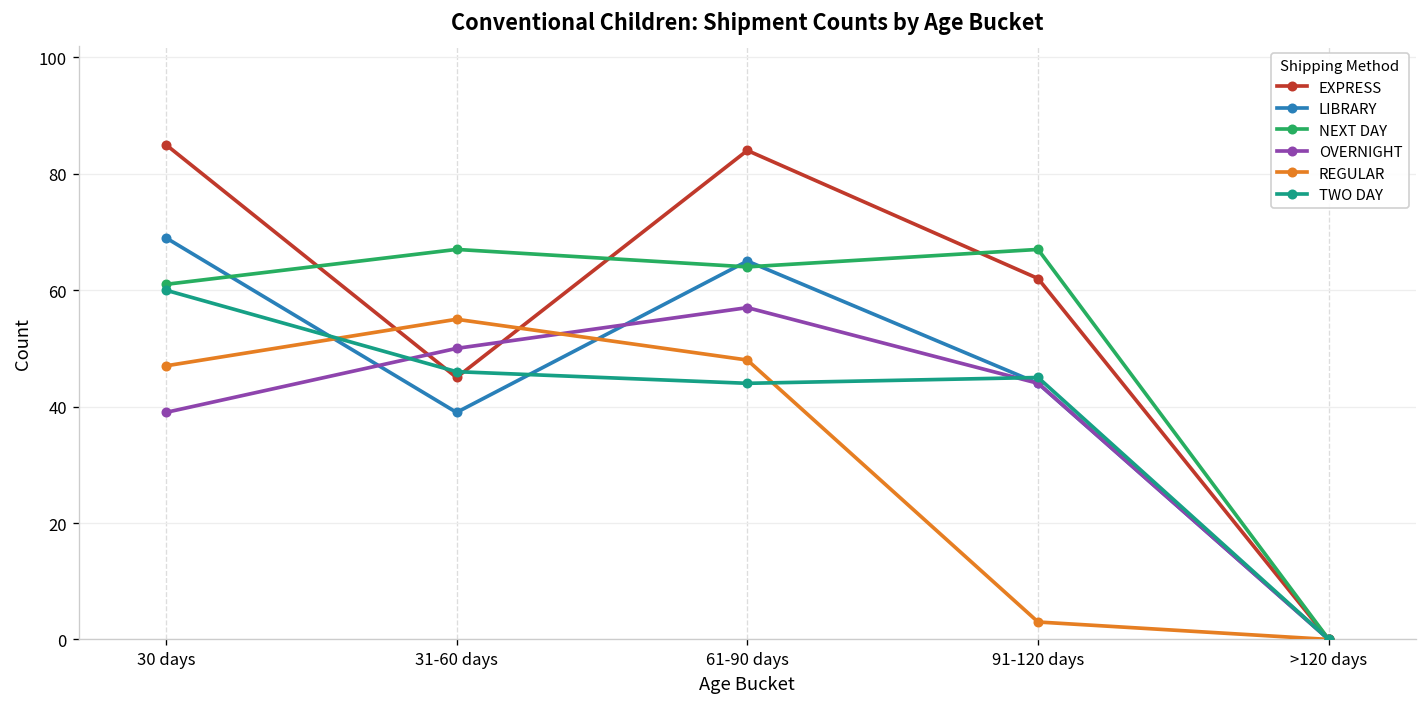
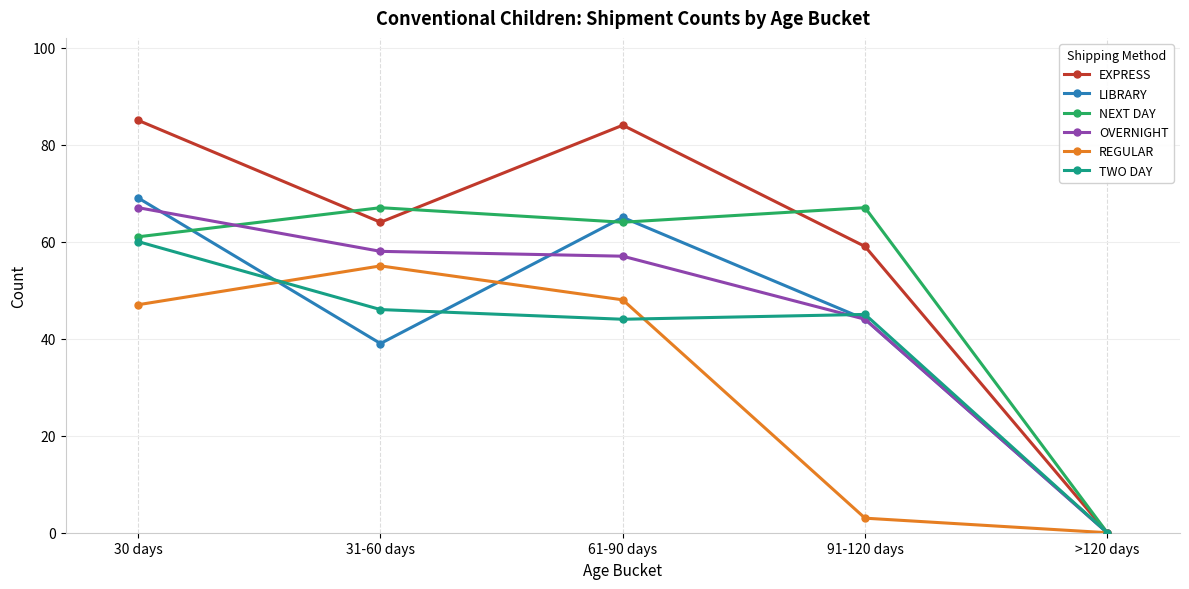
OVERNIGHT, 30 days: 39 -> 67
EXPRESS, 31-60 days: 45 -> 64
OVERNIGHT, 31-60 days: 50 -> 58
EXPRESS, 91-120 days: 62 -> 59
